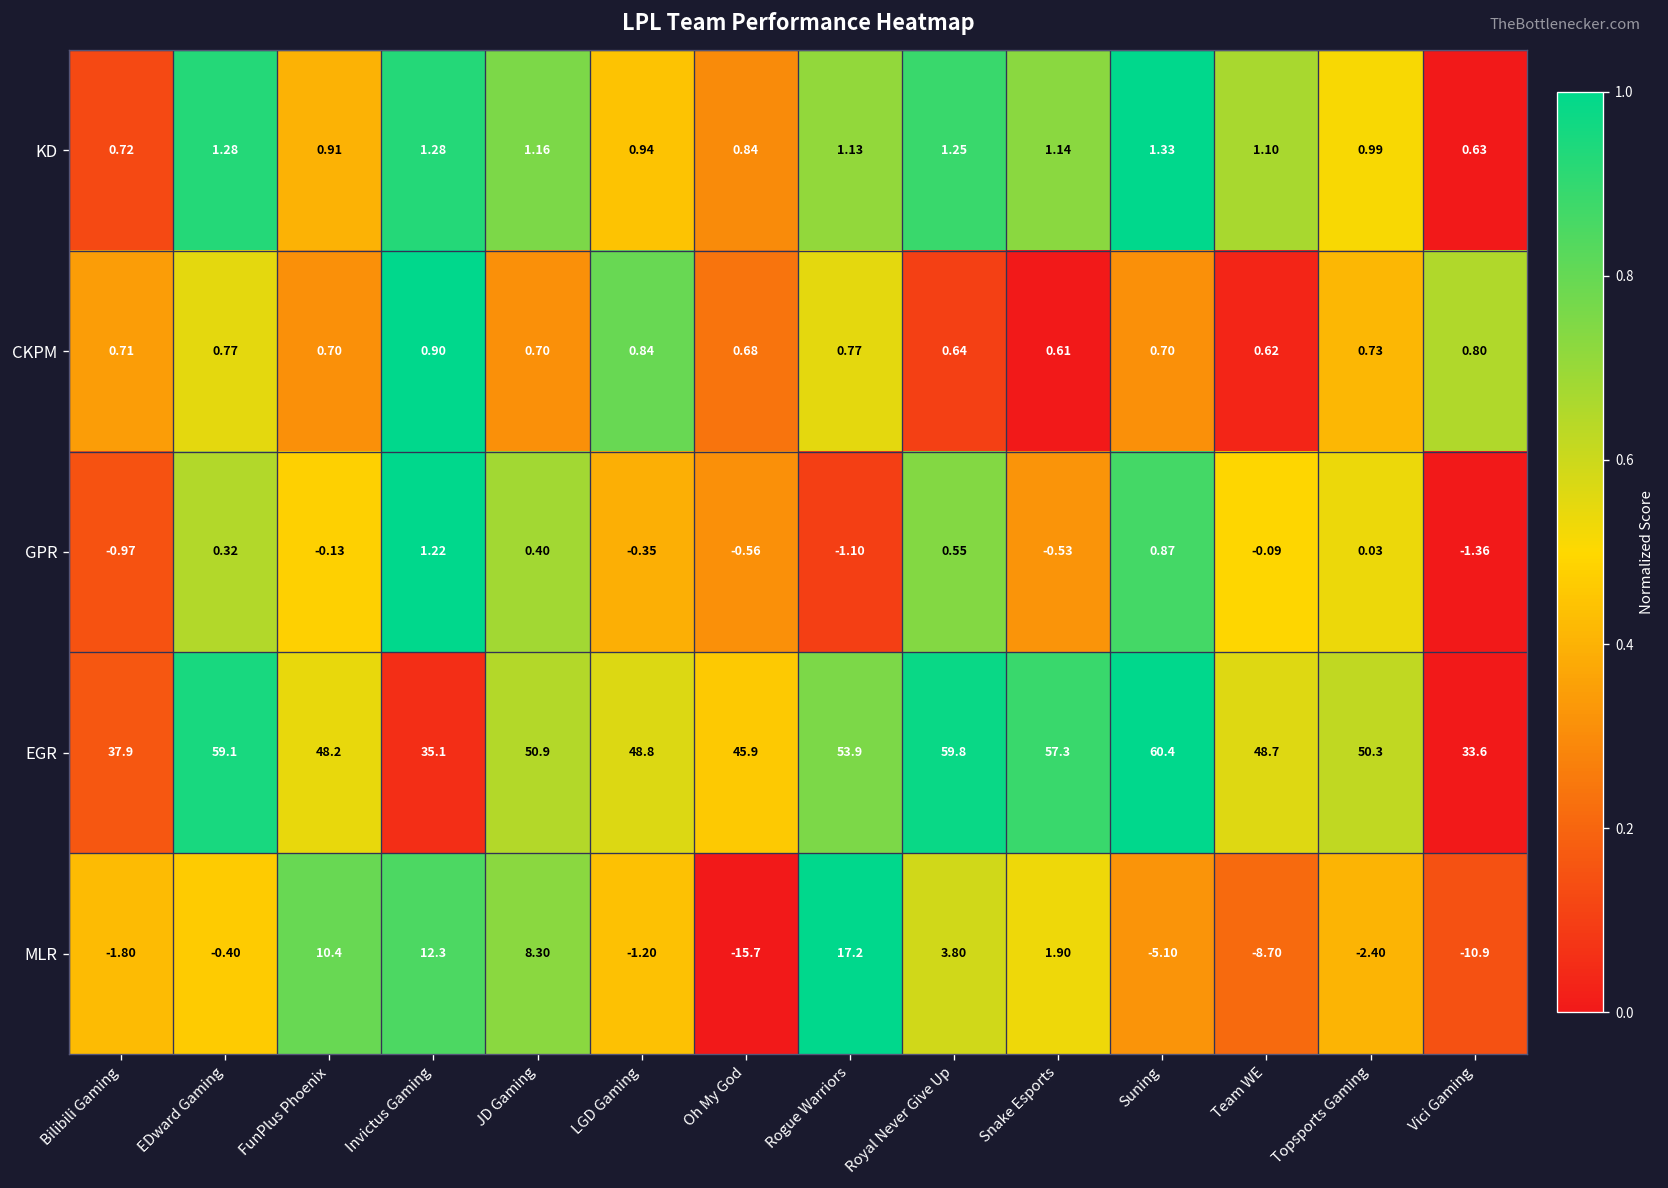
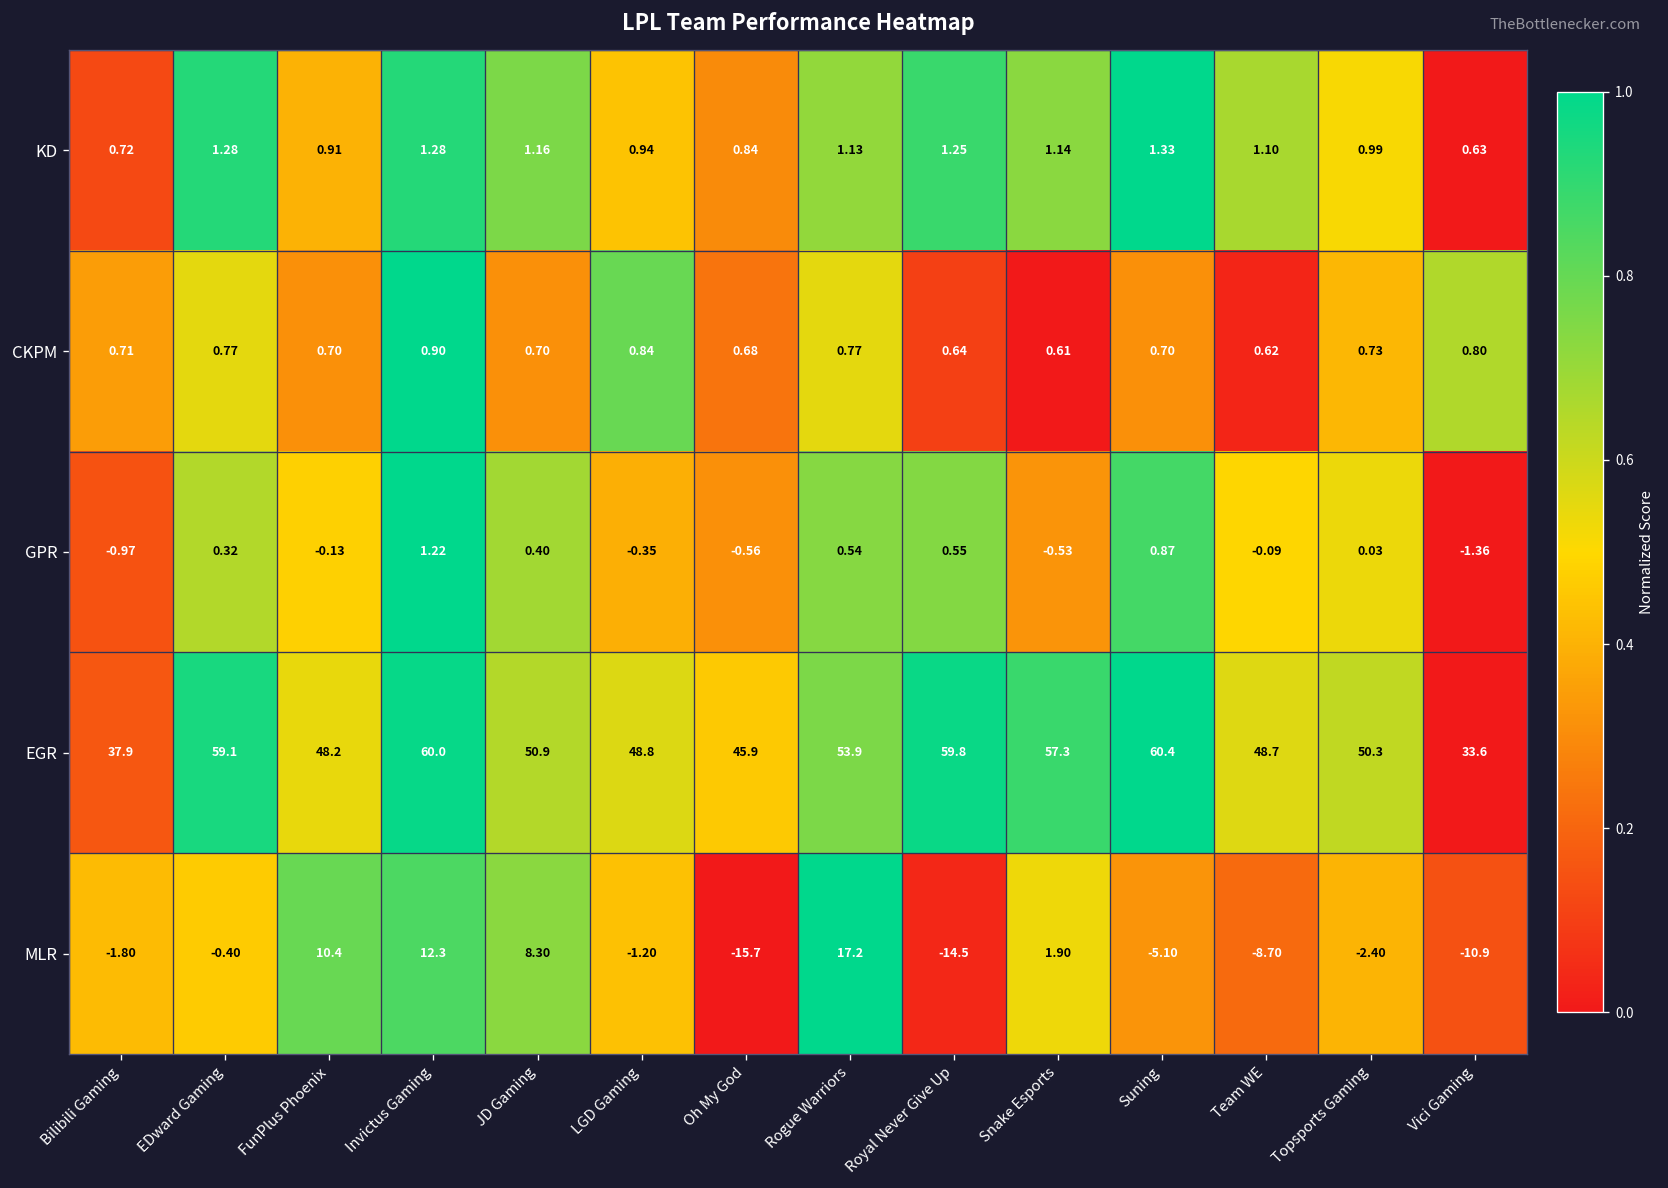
GPR, Rogue Warriors: -1.10 -> 0.54
EGR, Invictus Gaming: 35.1 -> 60.0
MLR, Royal Never Give Up: 3.80 -> -14.5
